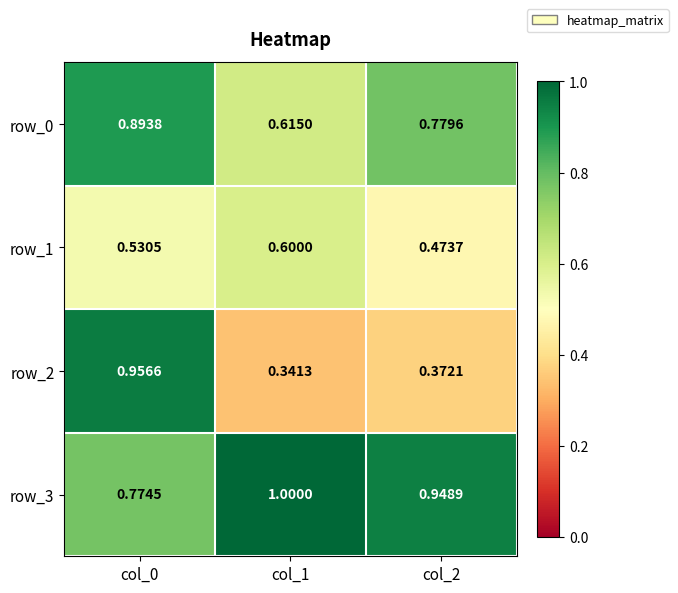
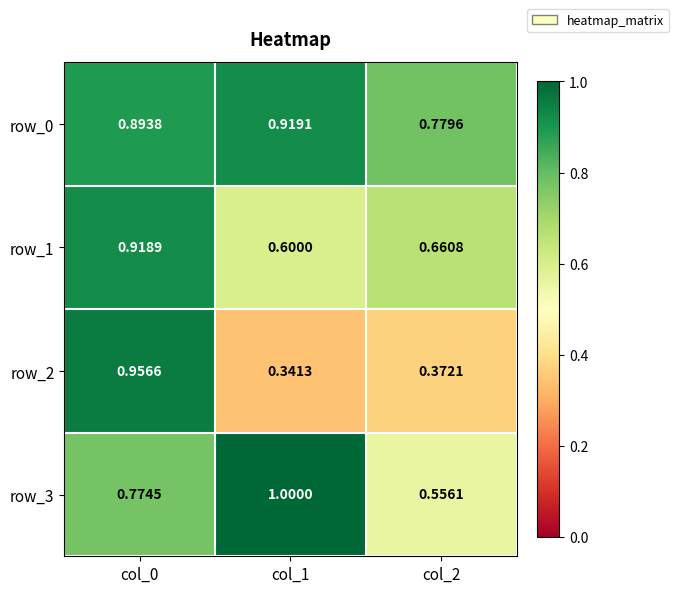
row_0, col_1: 0.6150 -> 0.9191
row_1, col_0: 0.5305 -> 0.9189
row_1, col_2: 0.4737 -> 0.6608
row_3, col_2: 0.9489 -> 0.5561
